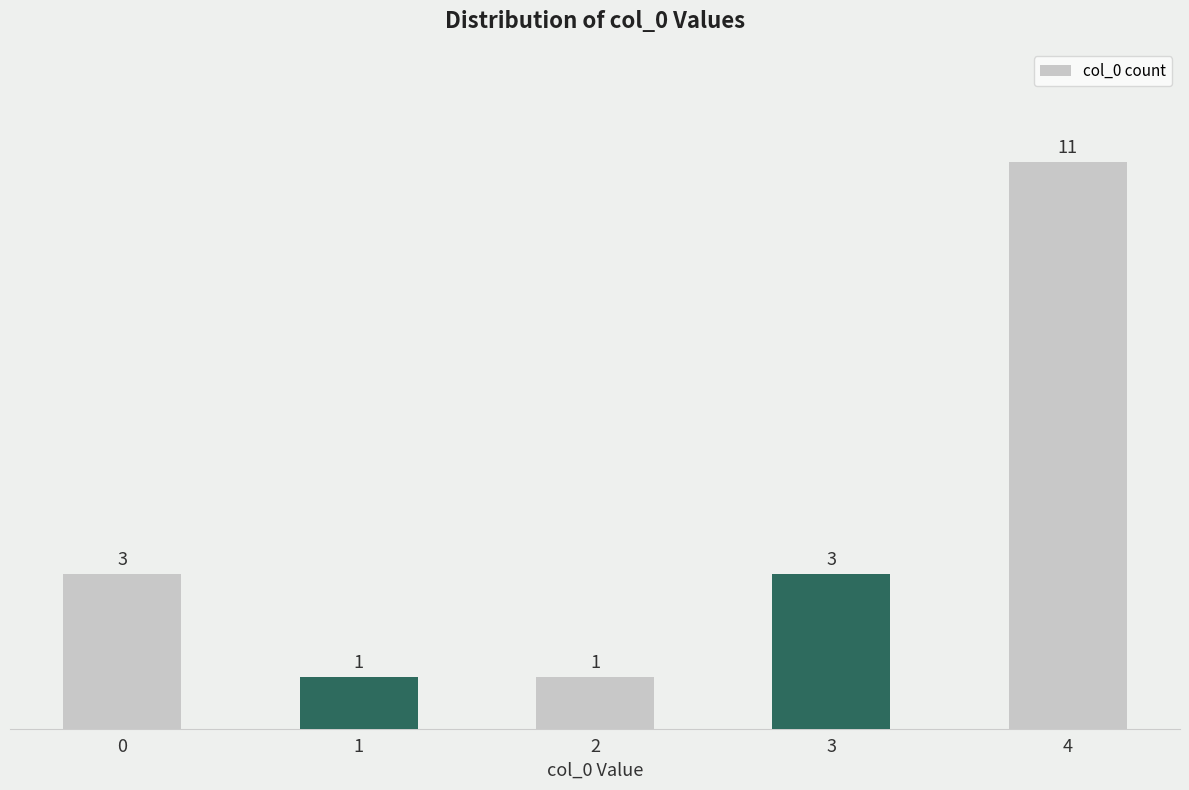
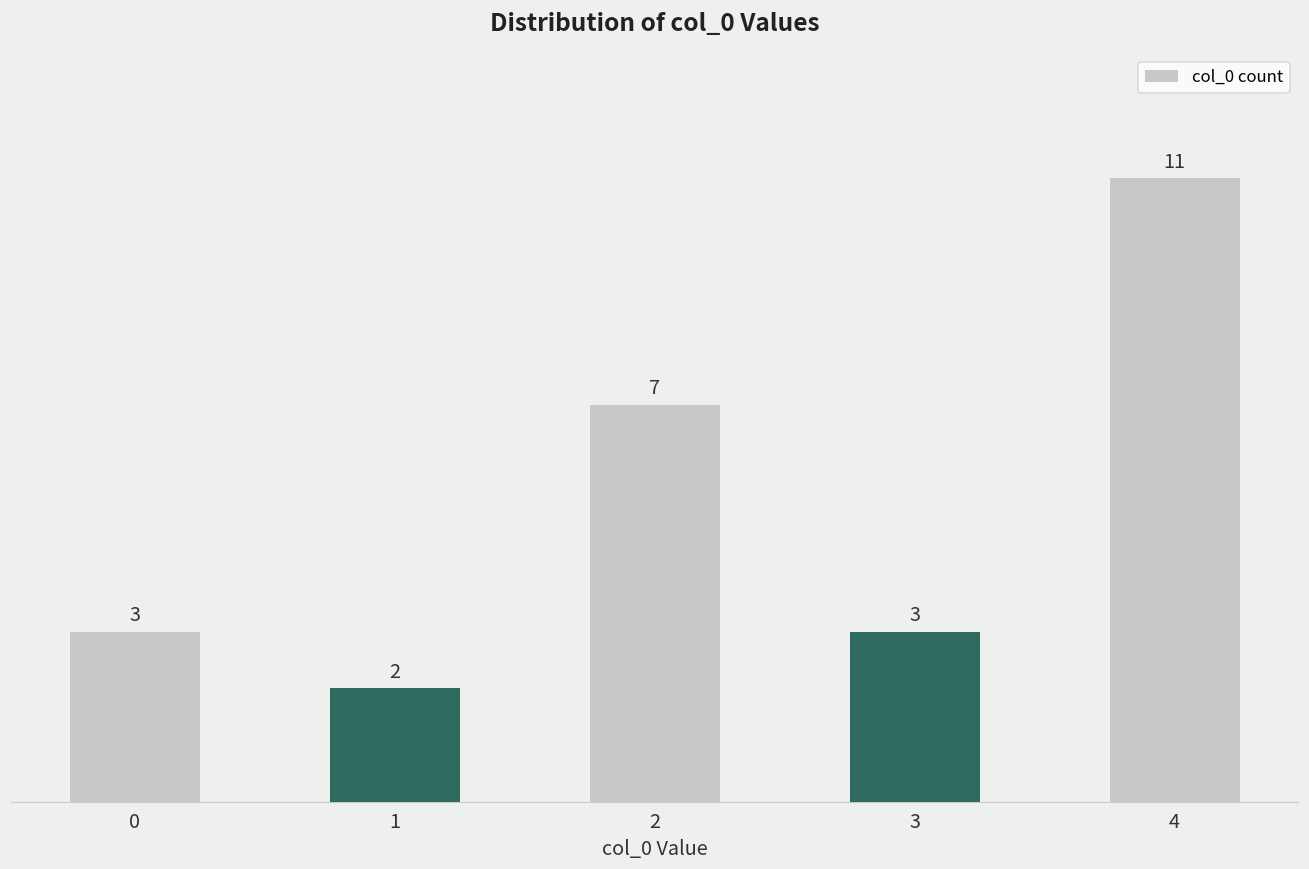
1: 1 -> 2
2: 1 -> 7
